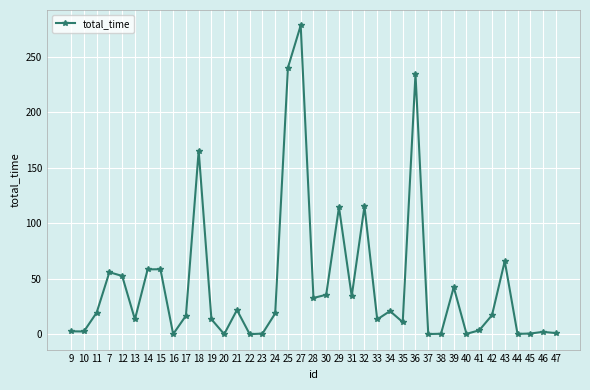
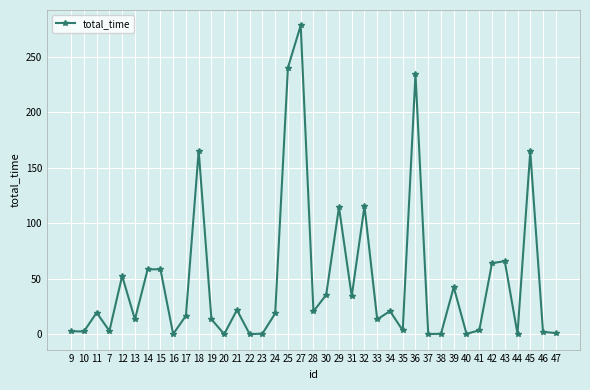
7: 56 -> 3
28: 33 -> 21
35: 11 -> 3
42: 17 -> 64
45: 1 -> 165
